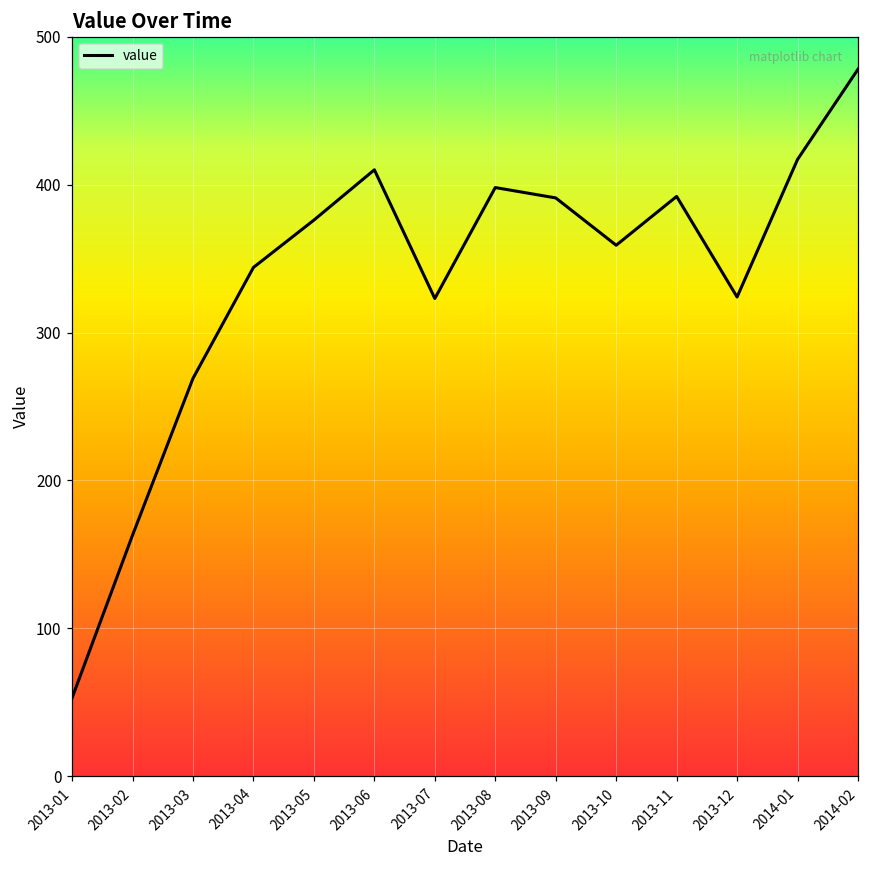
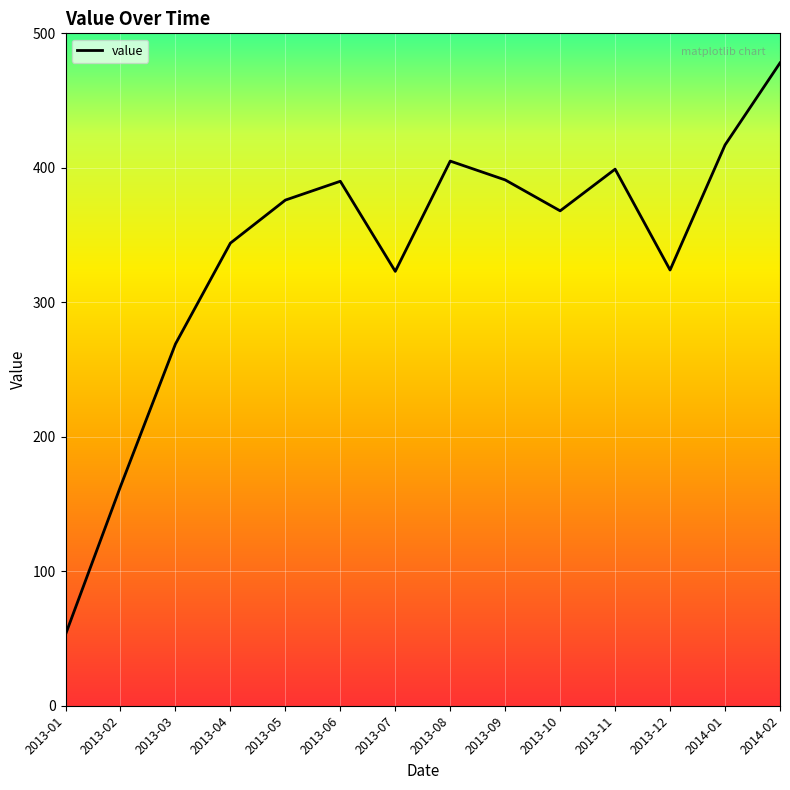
2013-06: 410 -> 390
2013-08: 398 -> 405
2013-10: 359 -> 368
2013-11: 392 -> 399
